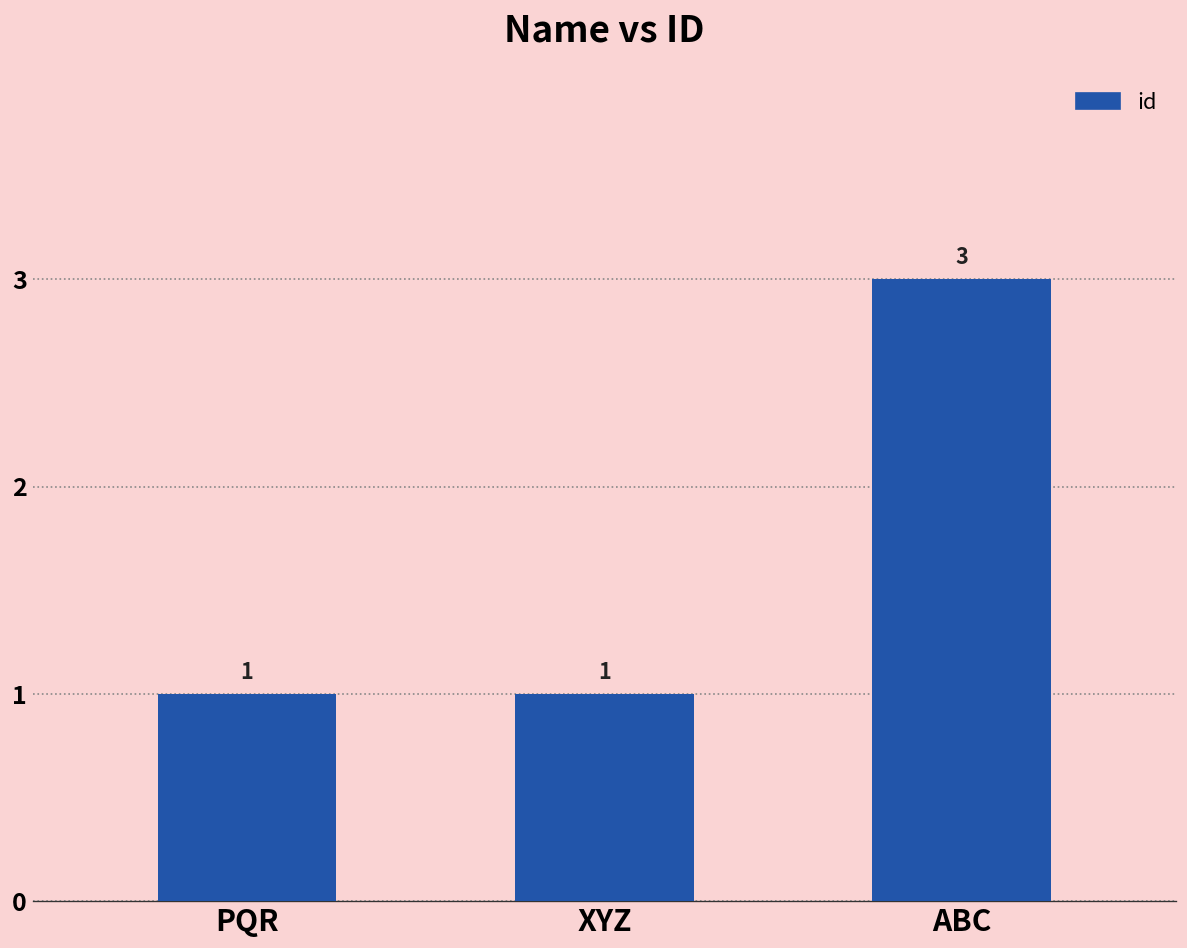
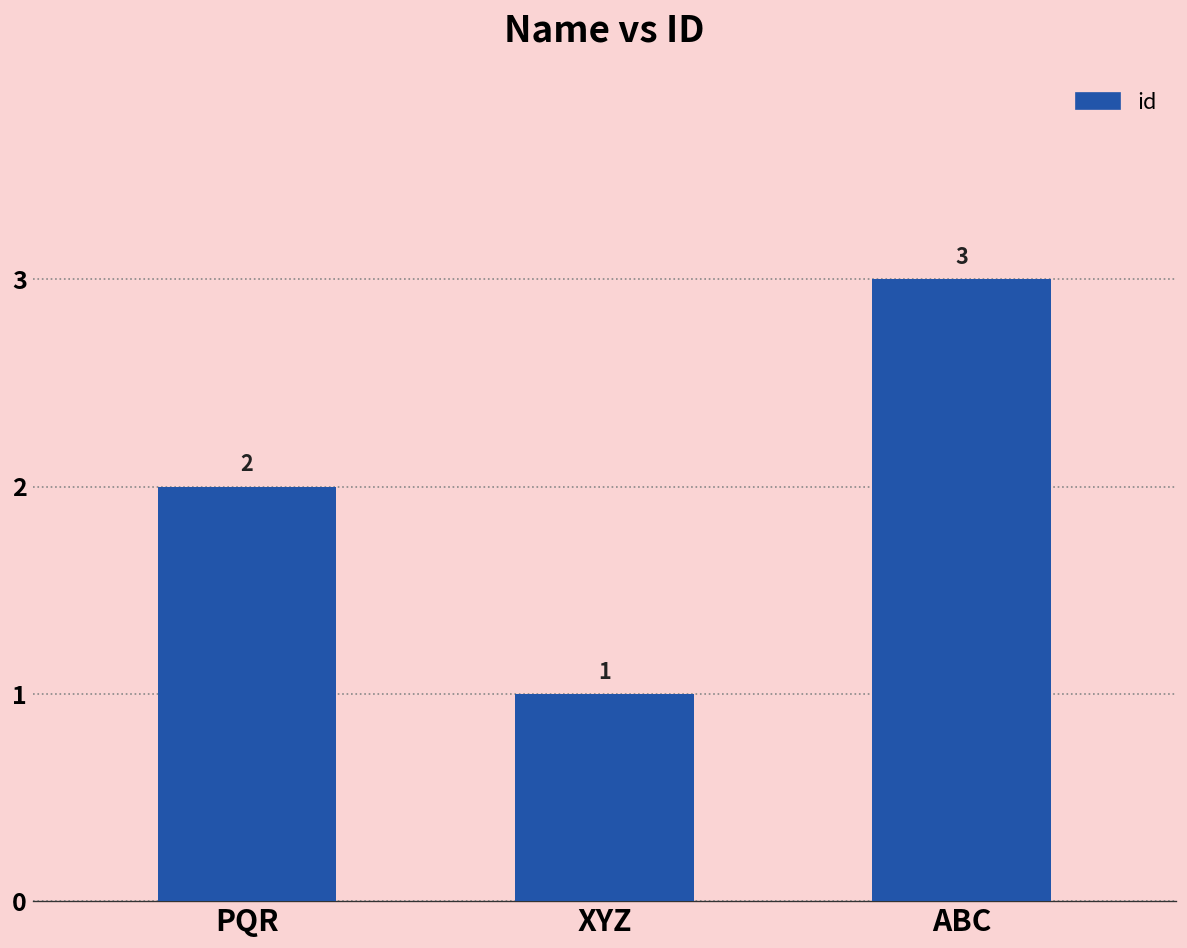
PQR: 1 -> 2
